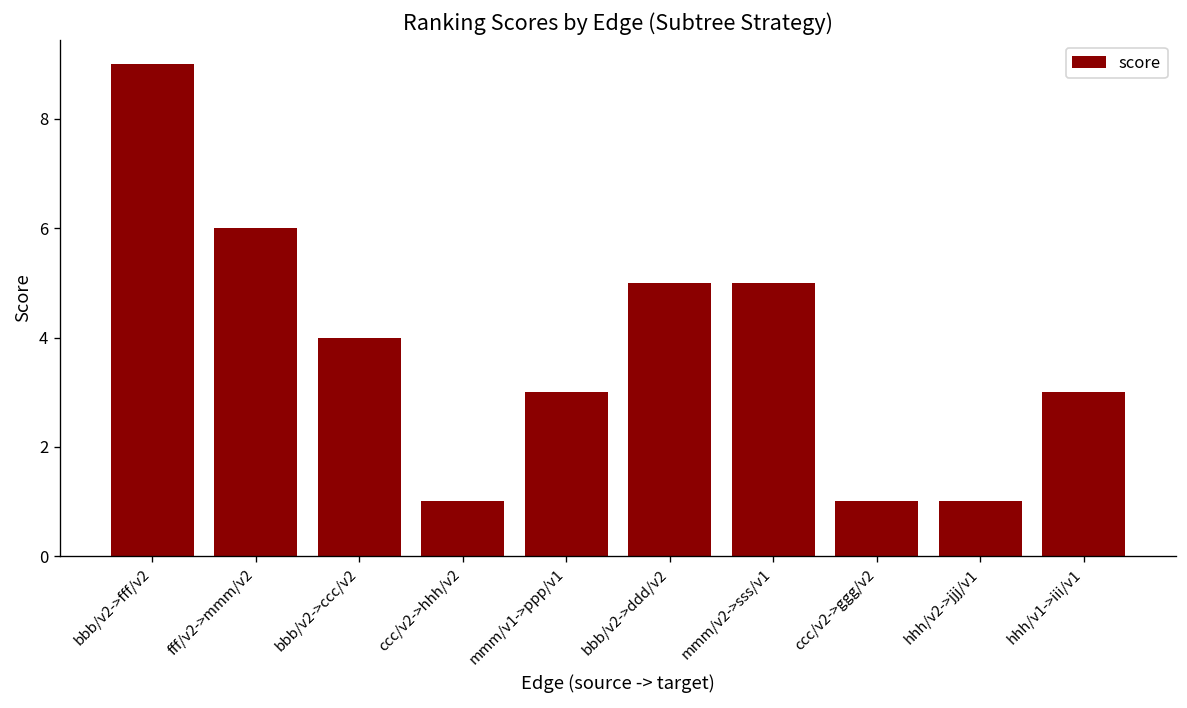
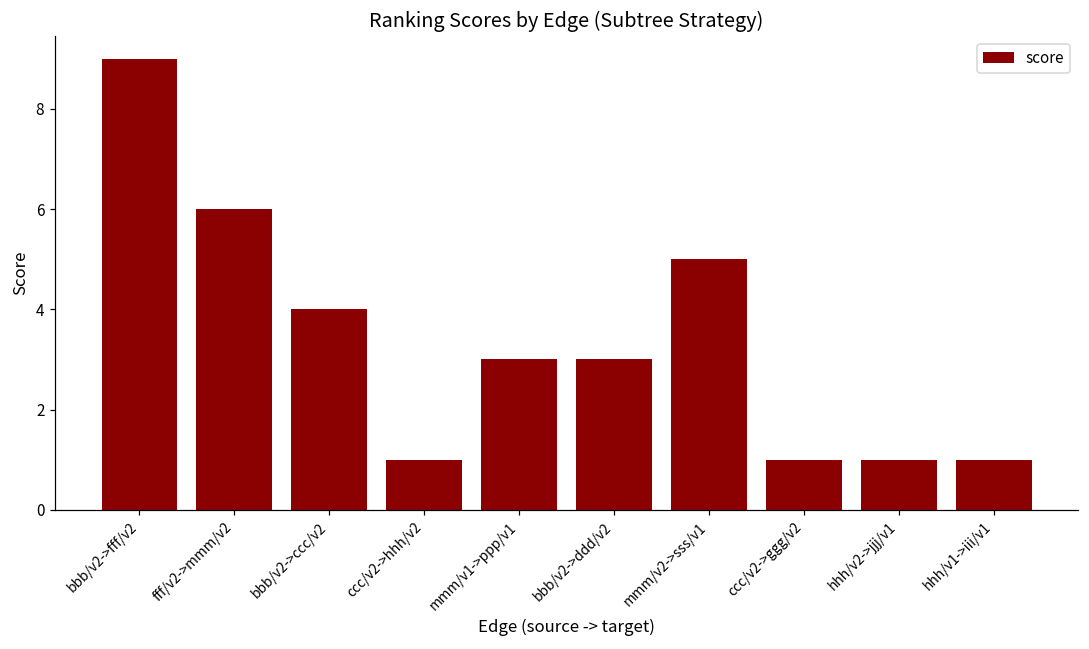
bbb/v2->ddd/v2: 5 -> 3
hhh/v1->iii/v1: 3 -> 1
